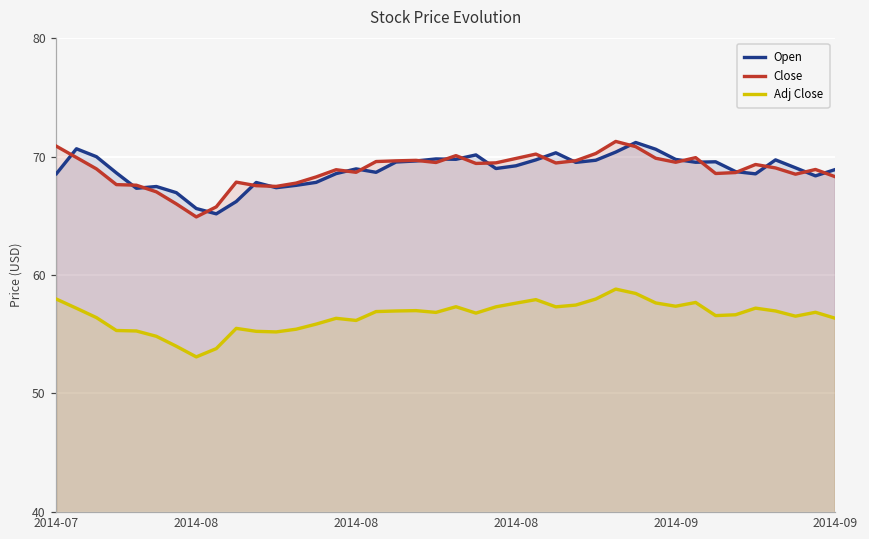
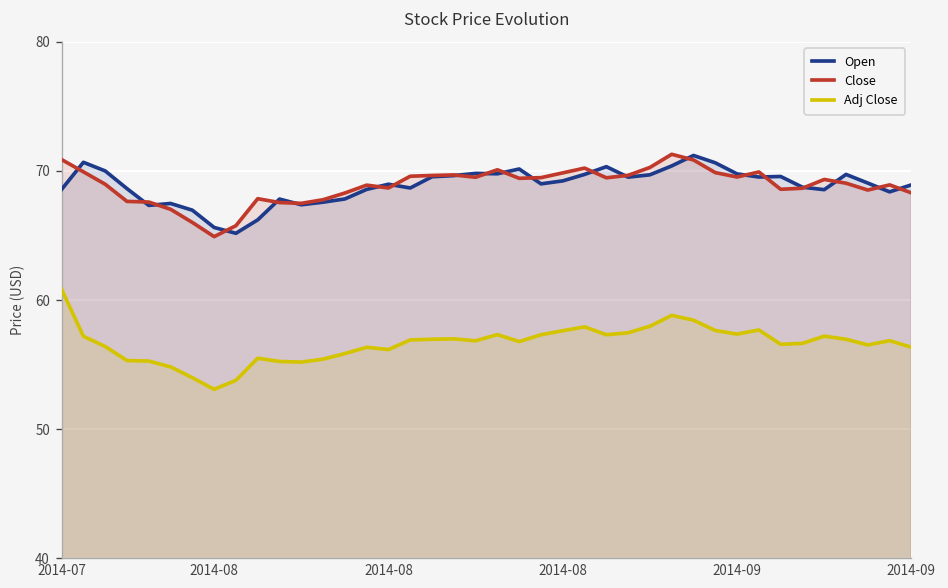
Adj Close, 2014-07: 58.0 -> 60.8
